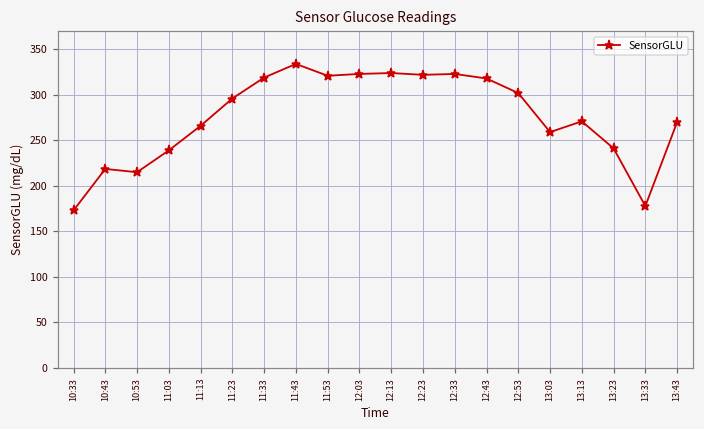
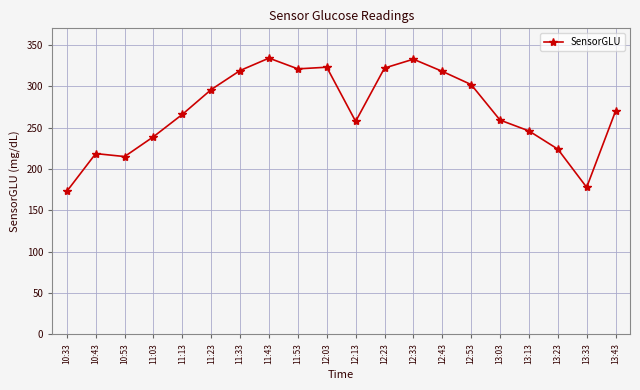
12:13: 320 -> 260
12:33: 320 -> 330
13:13: 270 -> 250
13:23: 240 -> 220
